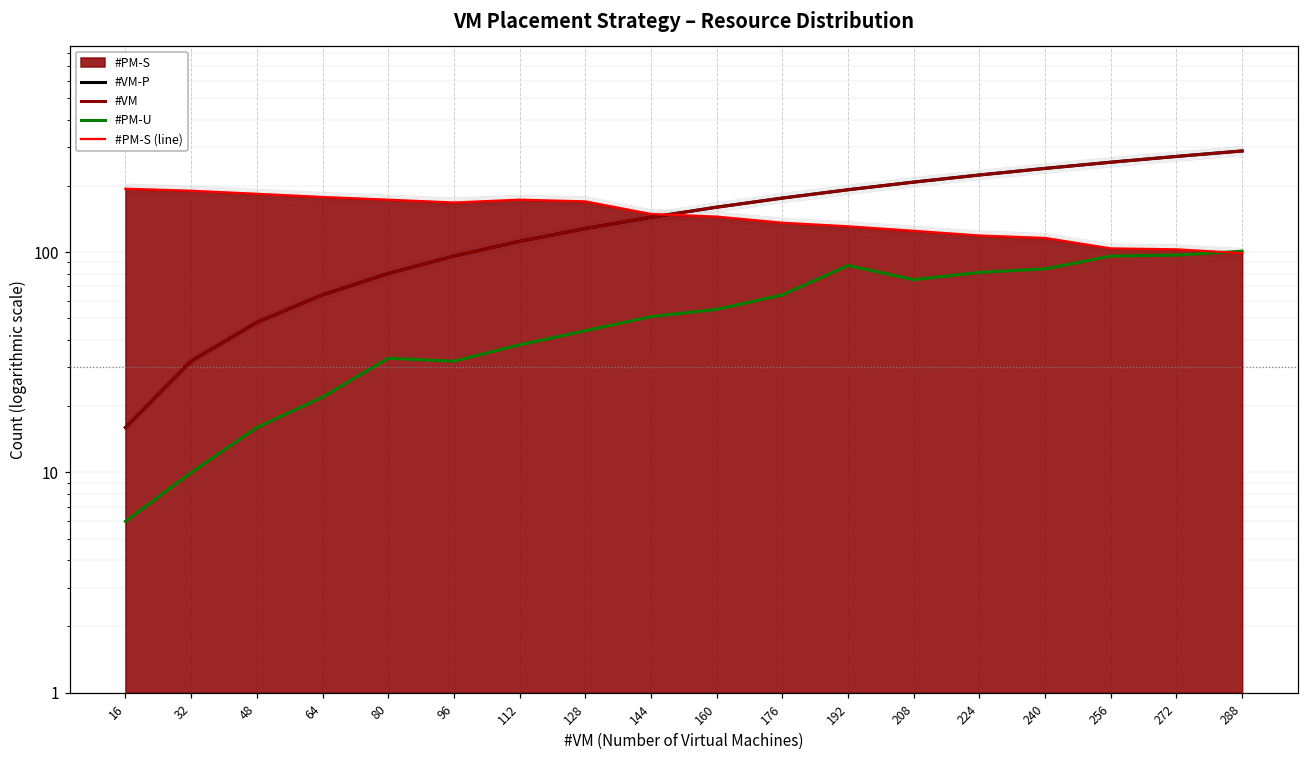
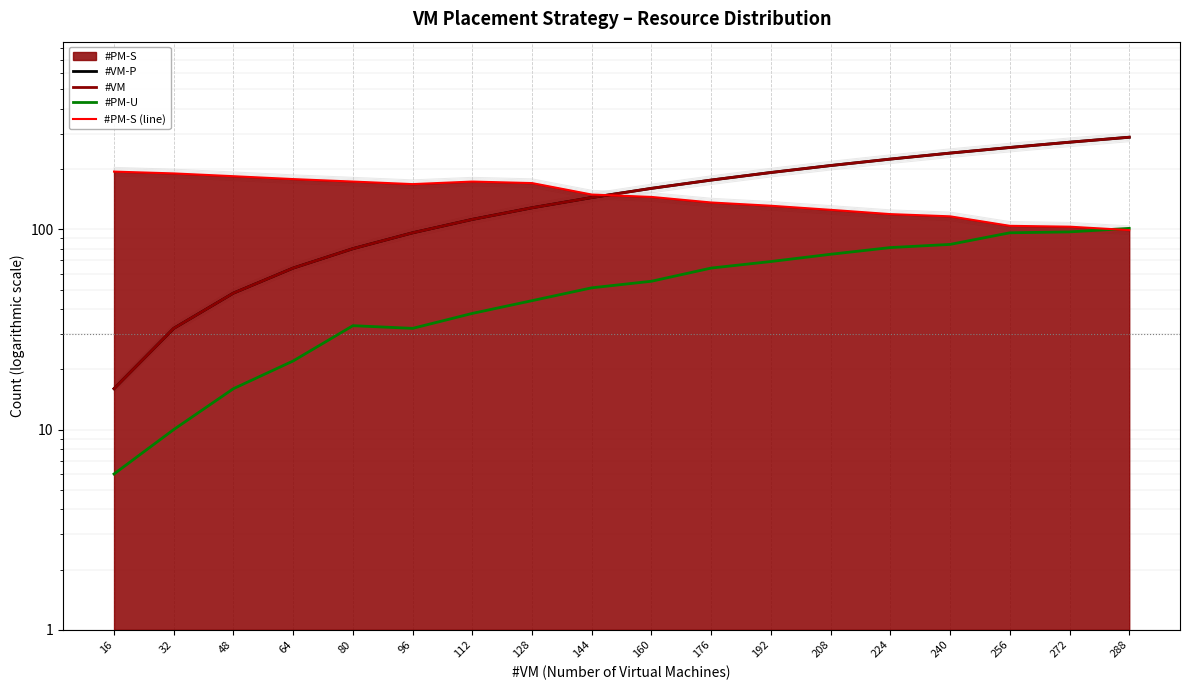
#PM-U, 192: 90 -> 69
